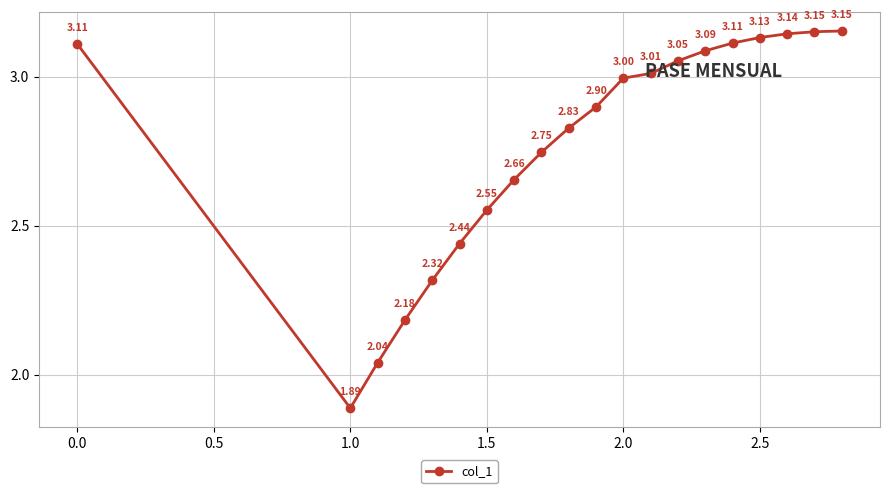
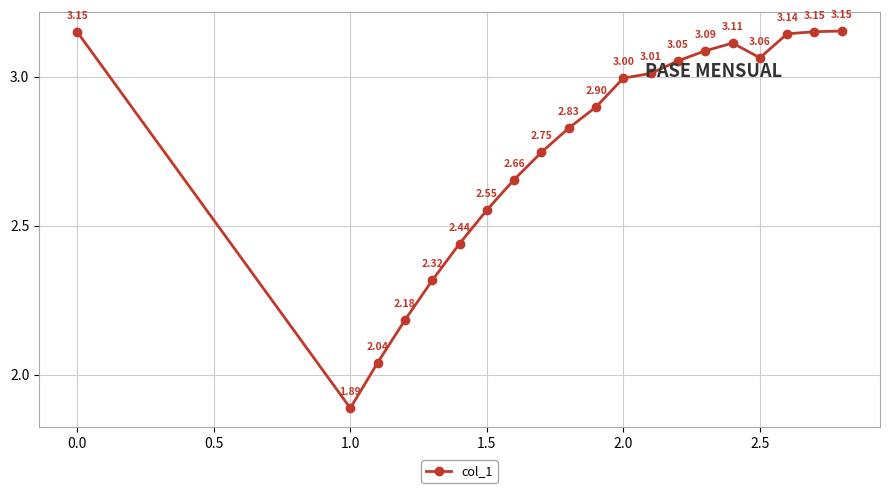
0.0: 3.11 -> 3.15
2.5: 3.13 -> 3.06
